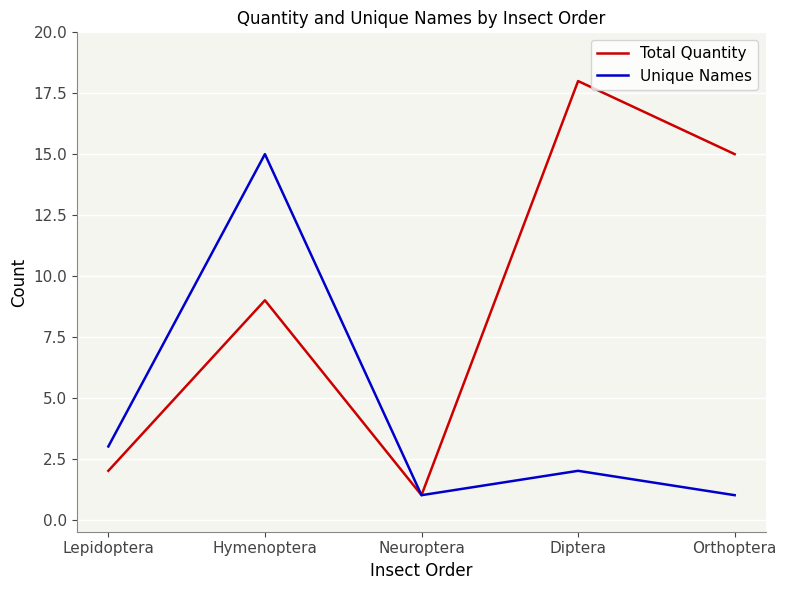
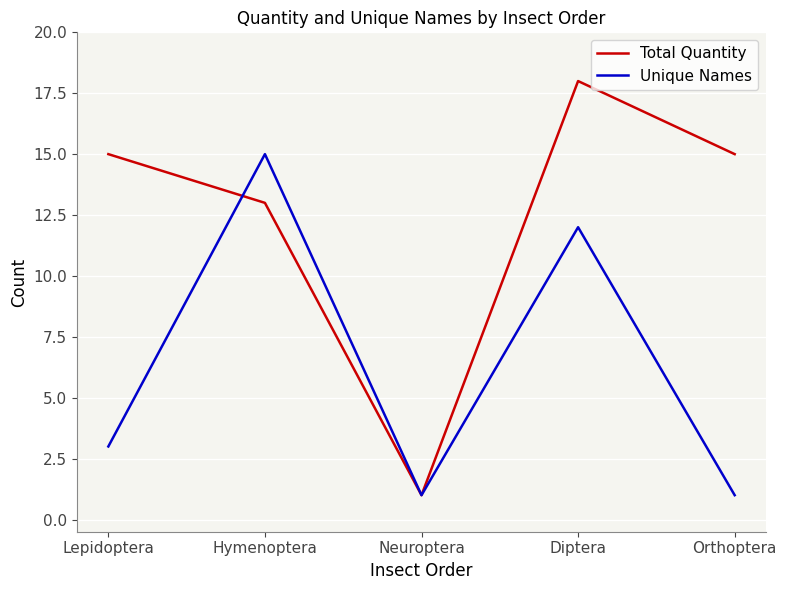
Total Quantity, Lepidoptera: 2 -> 15
Total Quantity, Hymenoptera: 9 -> 13
Unique Names, Diptera: 2 -> 12
